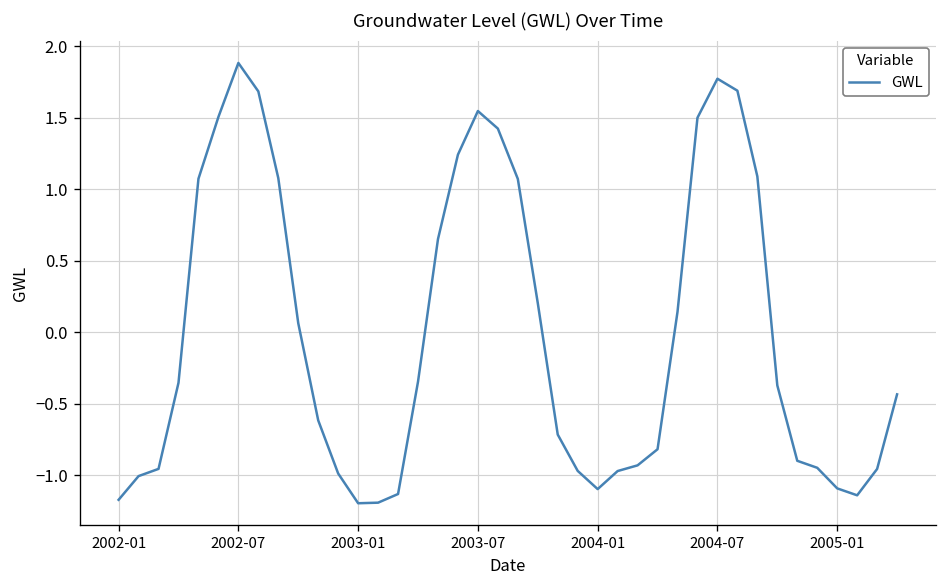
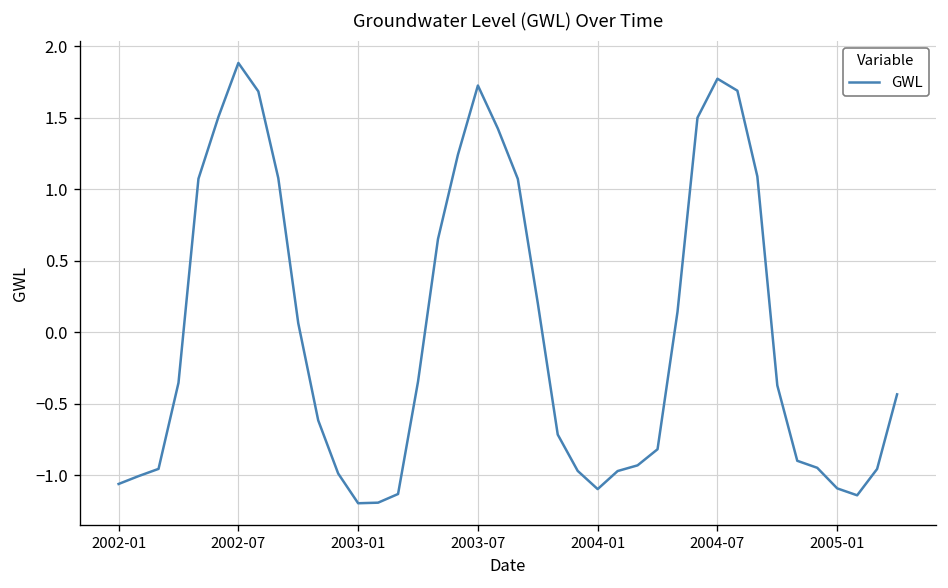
2002-01: -1.17 -> -1.06
2003-07: 1.55 -> 1.73
